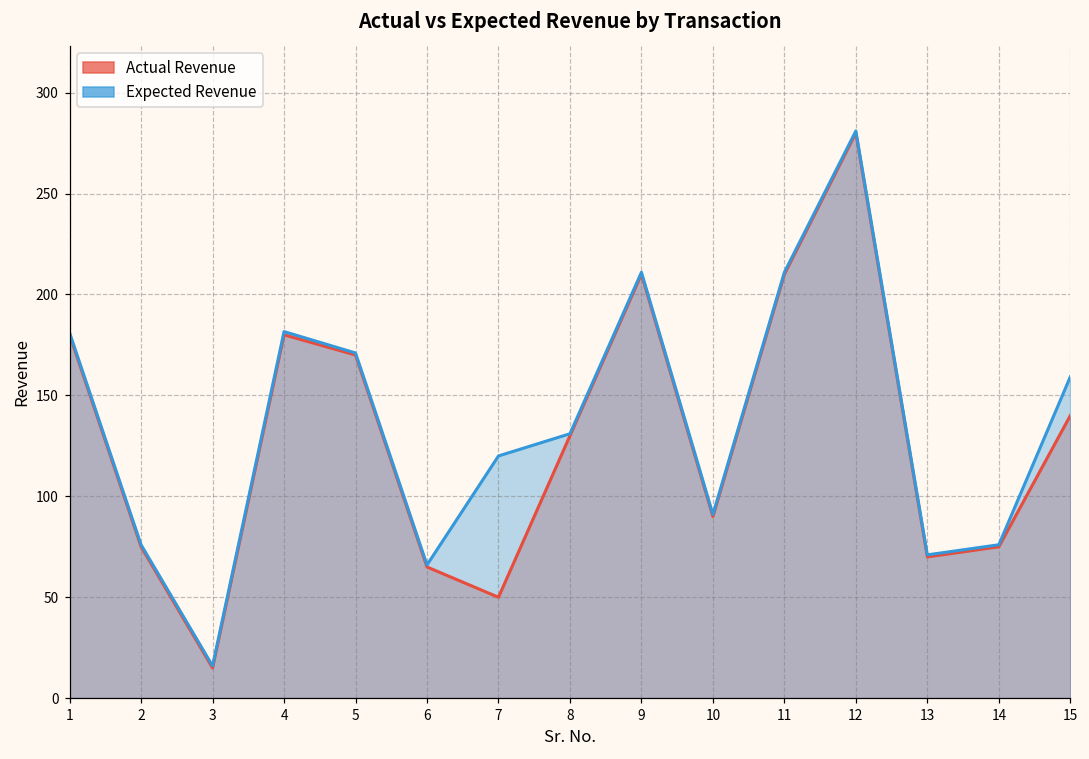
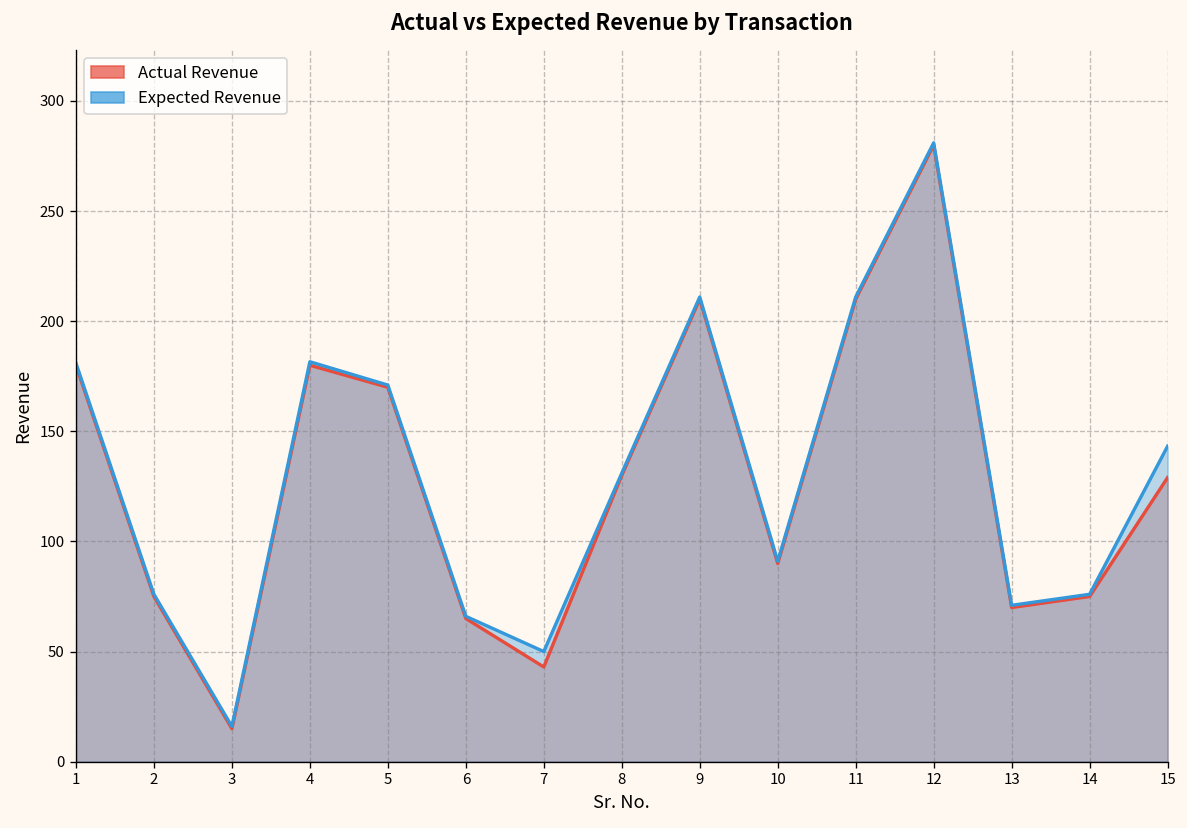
Actual Revenue, 7: 50 -> 43
Expected Revenue, 7: 120 -> 50
Actual Revenue, 15: 140 -> 129
Expected Revenue, 15: 159 -> 143
